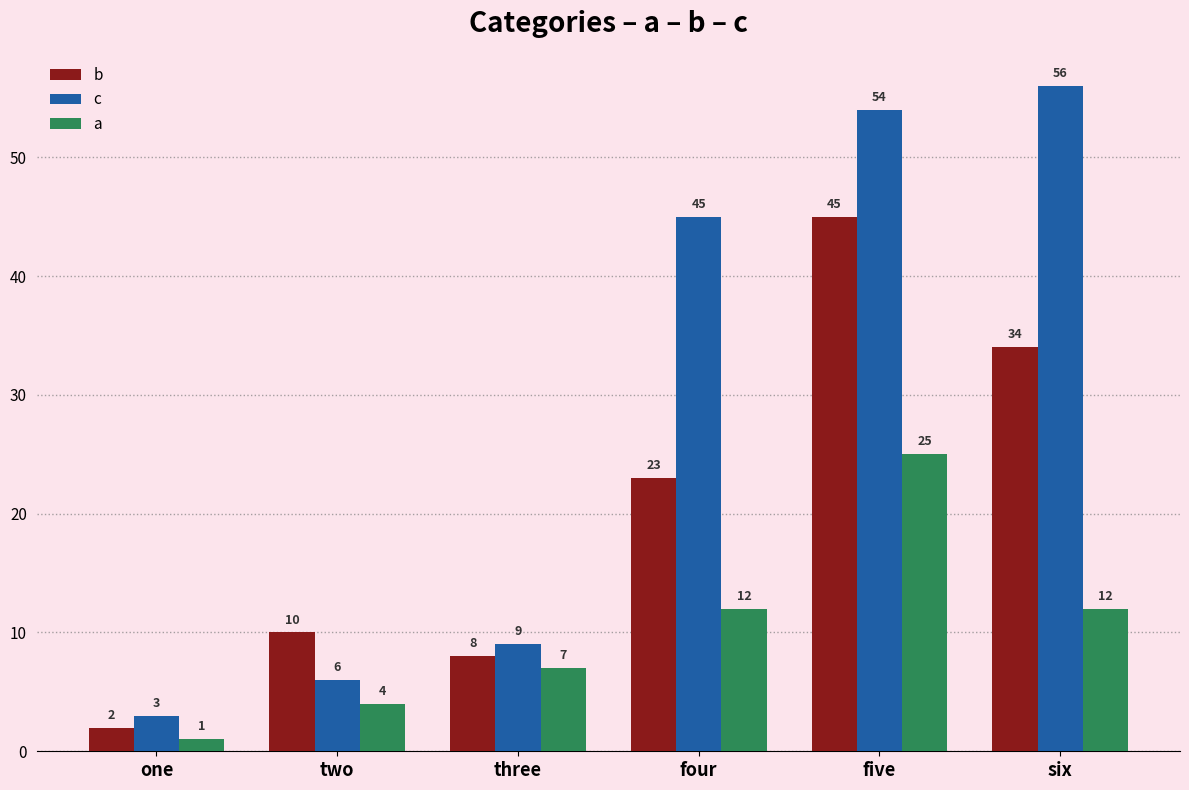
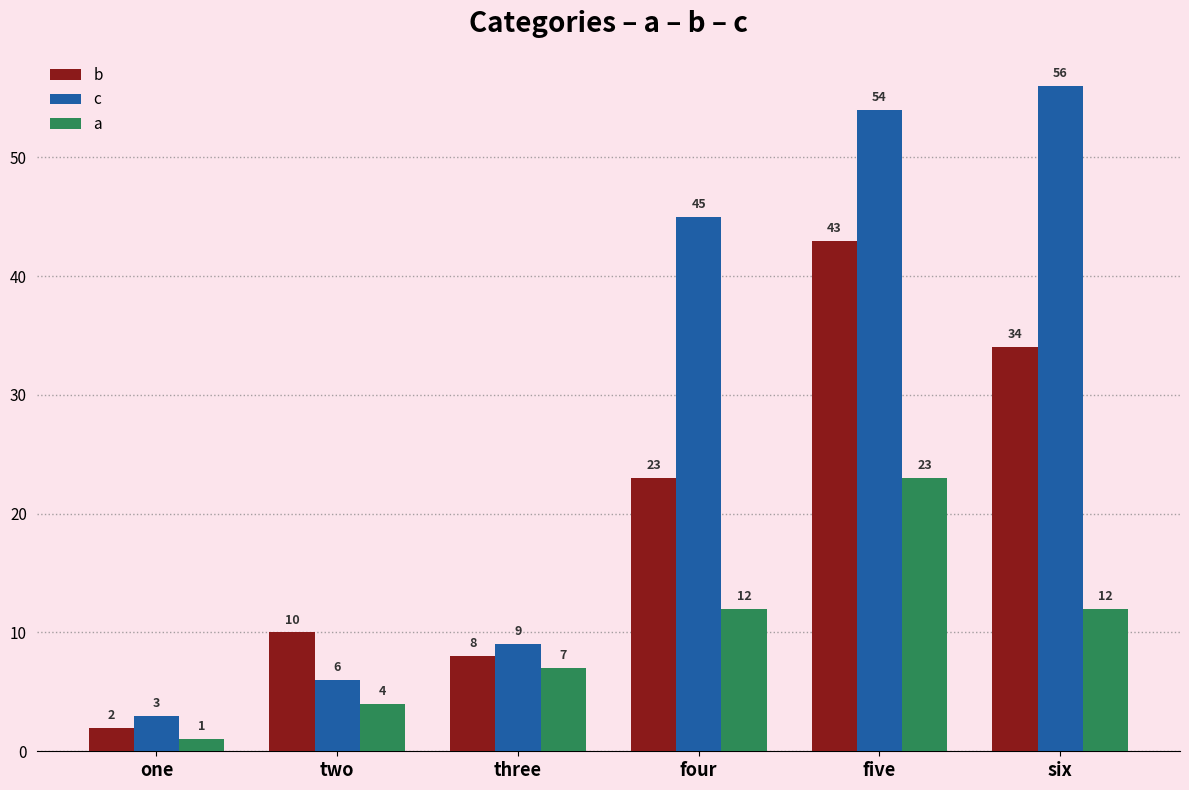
b, five: 45 -> 43
a, five: 25 -> 23
